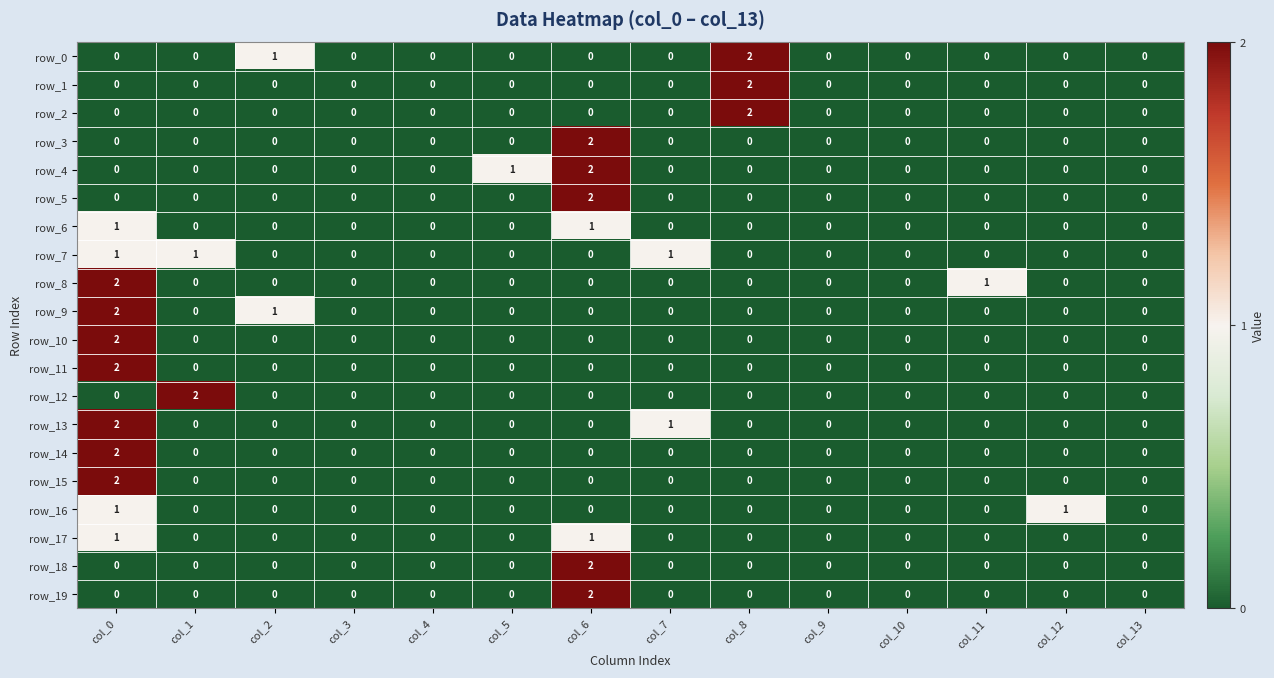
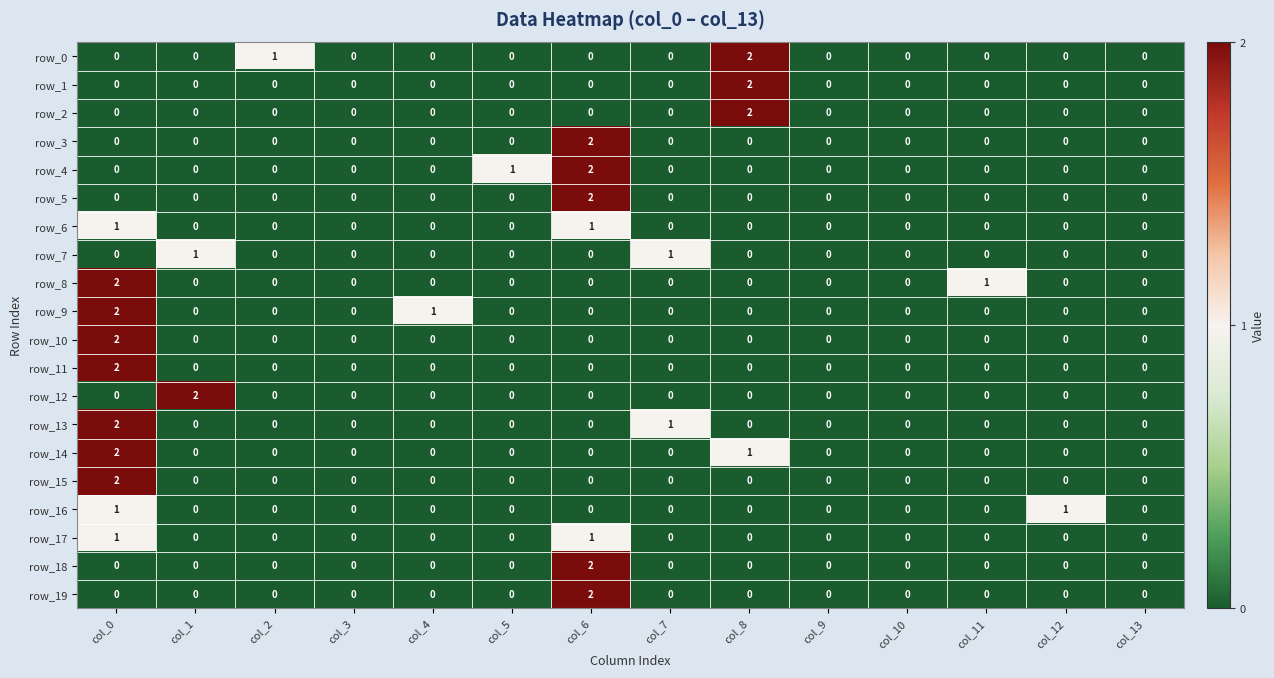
row_7, col_0: 1 -> 0
row_9, col_2: 1 -> 0
row_9, col_4: 0 -> 1
row_14, col_8: 0 -> 1
